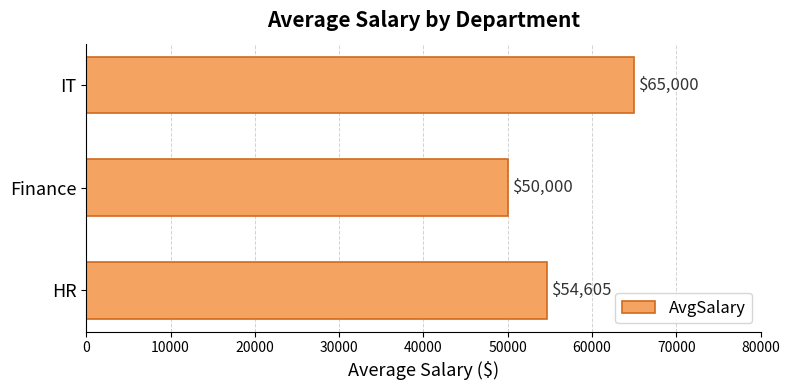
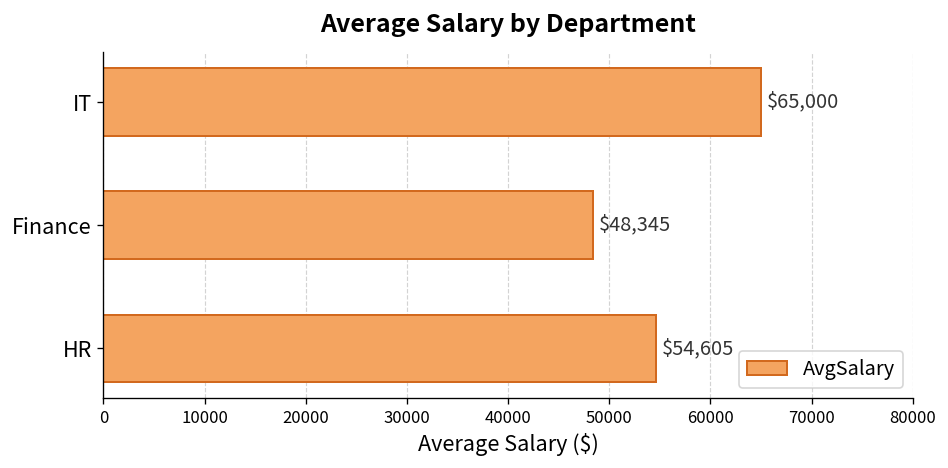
Finance: $50,000 -> $48,345
